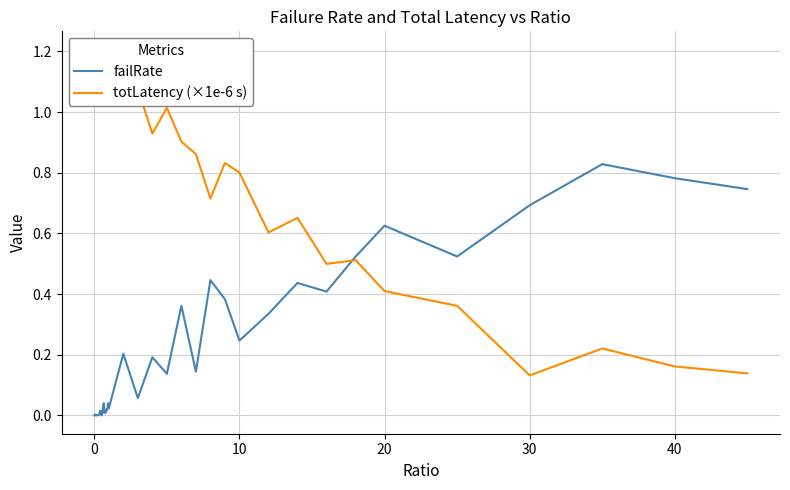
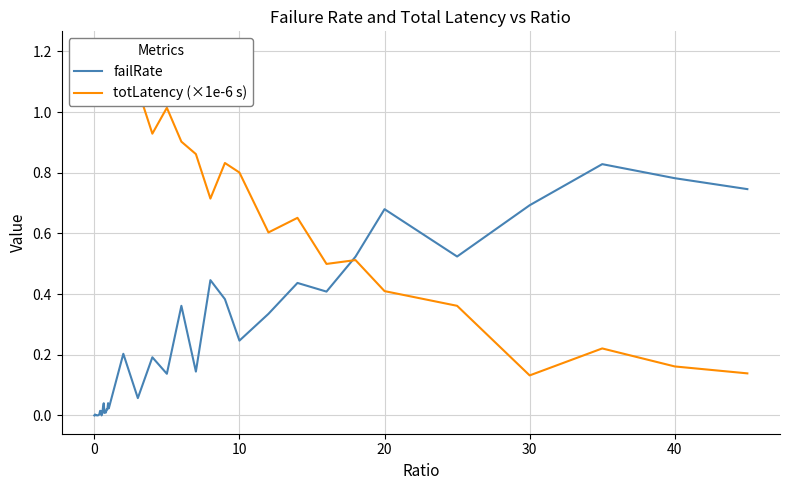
failRate, 20: 0.63 -> 0.68
